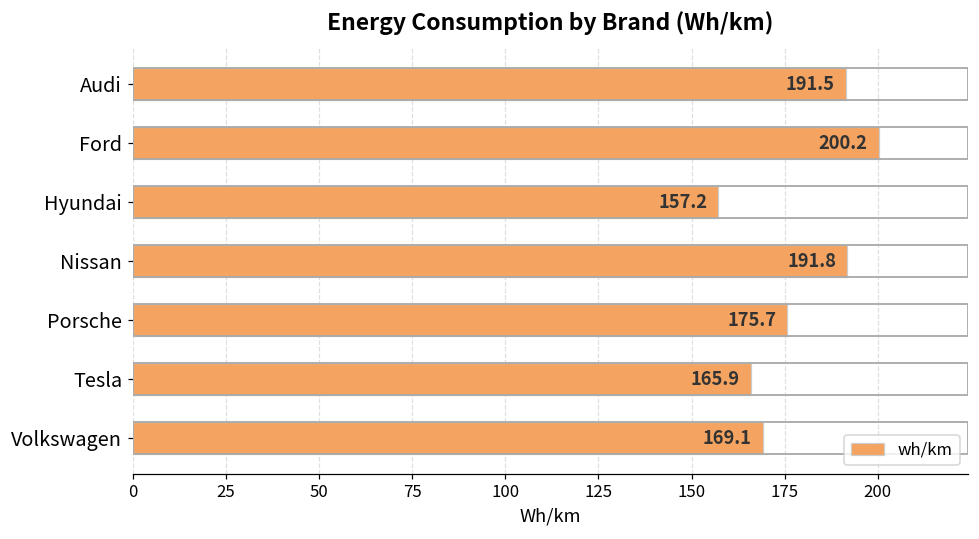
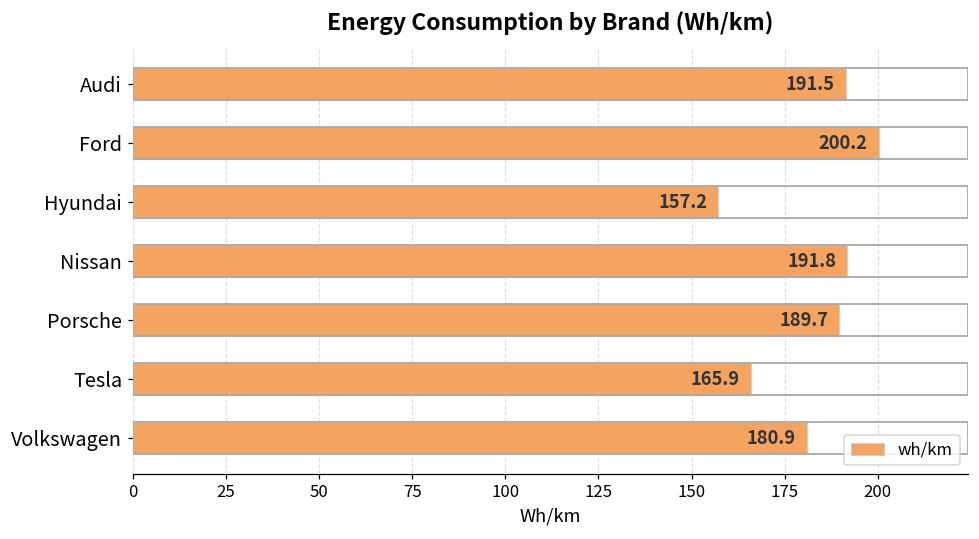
Porsche: 175.7 -> 189.7
Volkswagen: 169.1 -> 180.9
